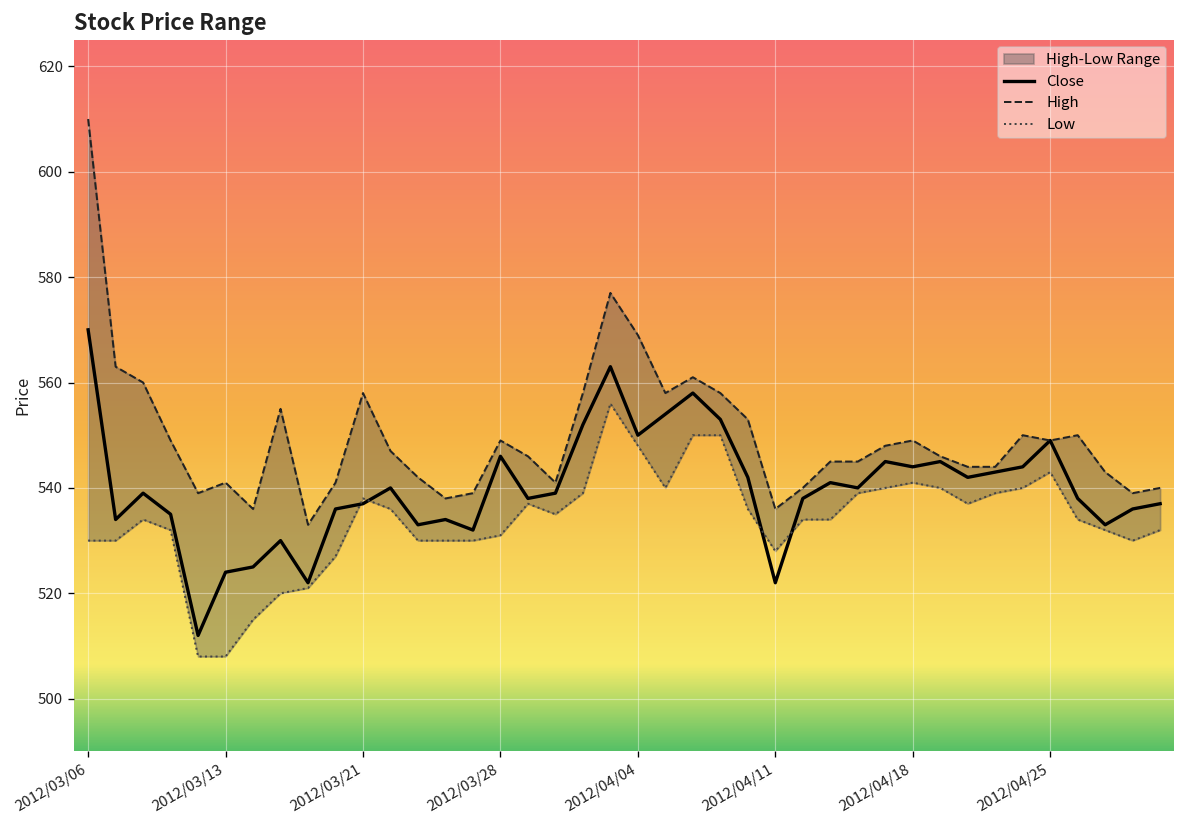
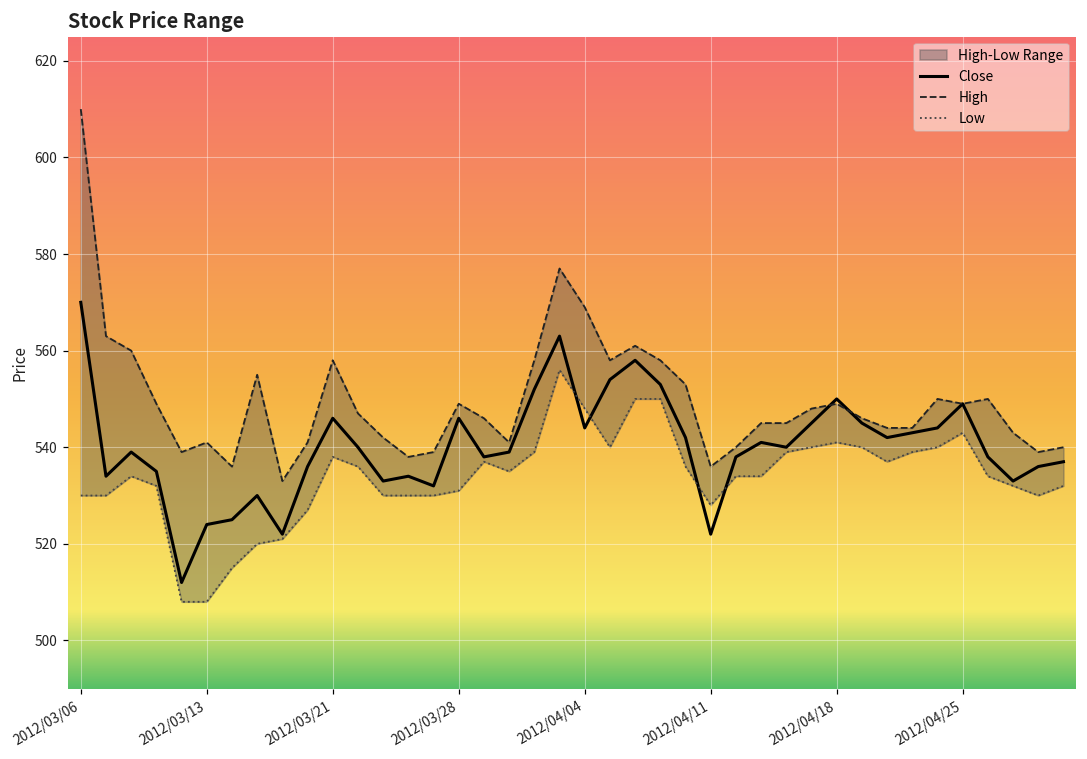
Close, 2012/03/21: 537 -> 546
Close, 2012/04/04: 550 -> 544
Close, 2012/04/18: 544 -> 550
